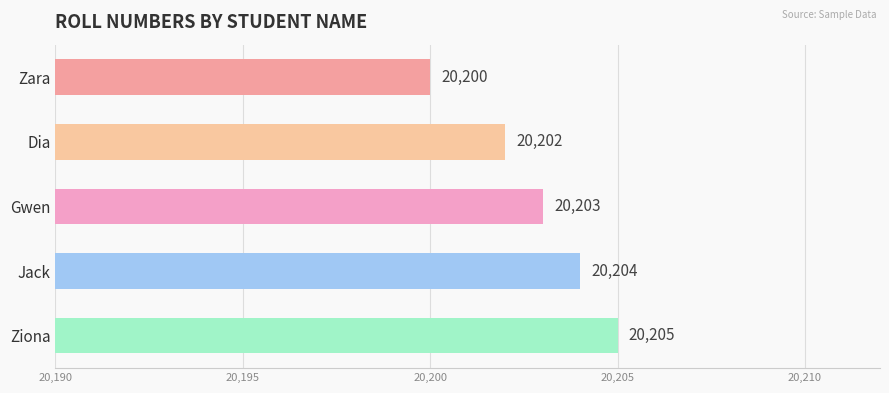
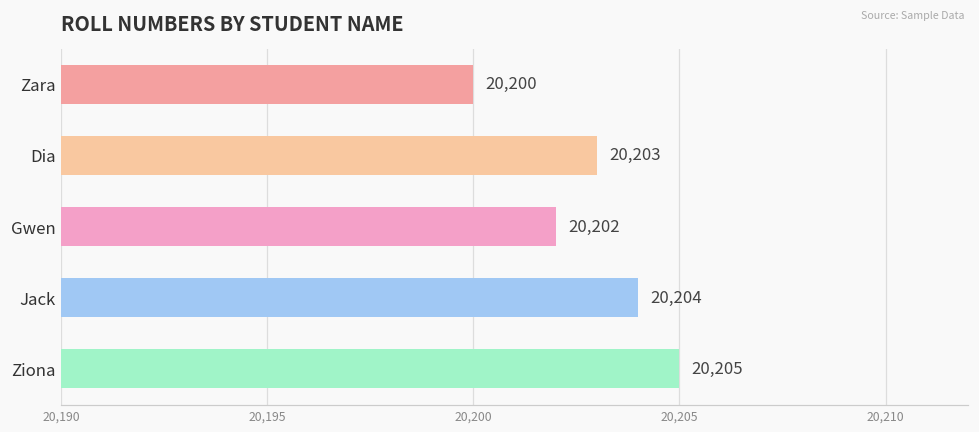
Dia: 20,202 -> 20,203
Gwen: 20,203 -> 20,202
